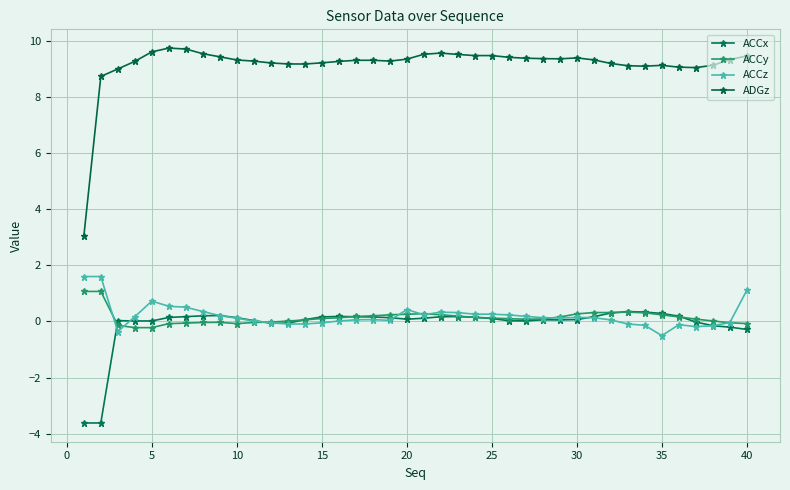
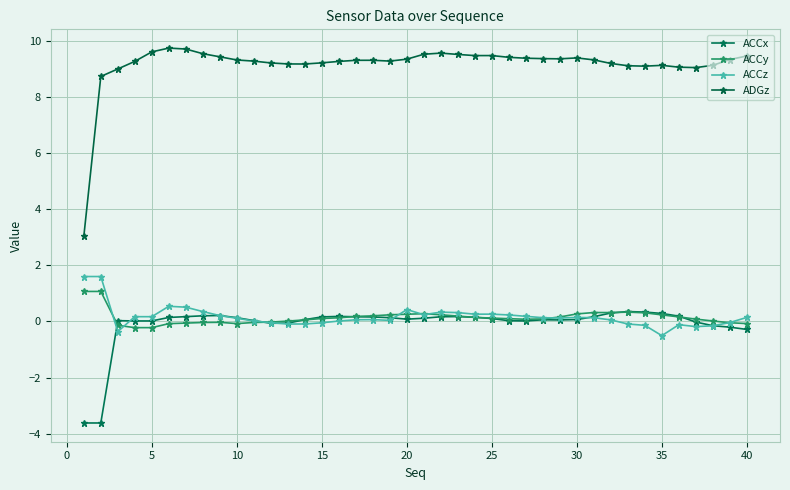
ACCz, 5: 0.7 -> 0.2
ACCz, 40: 1.1 -> 0.1
